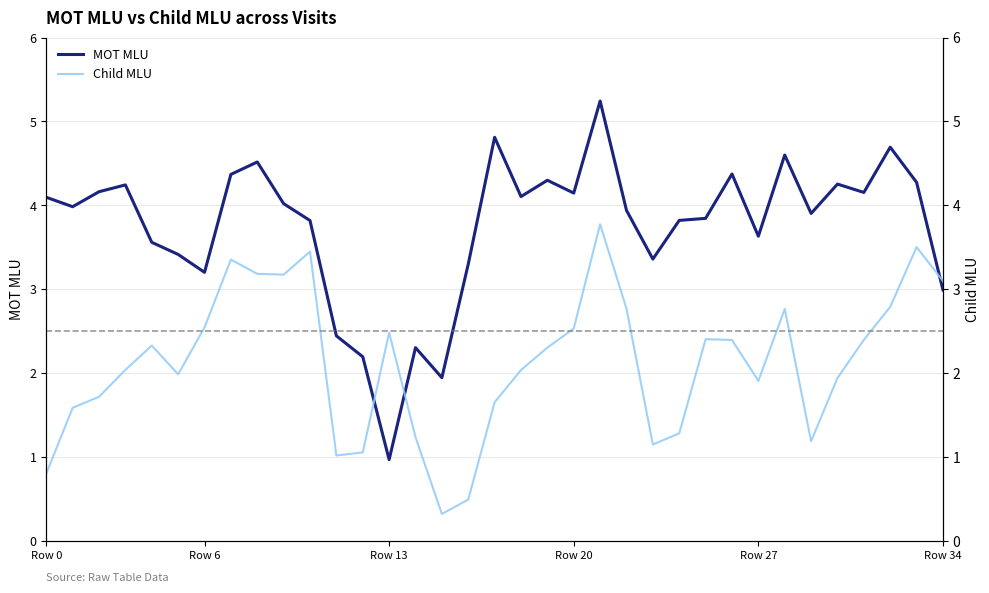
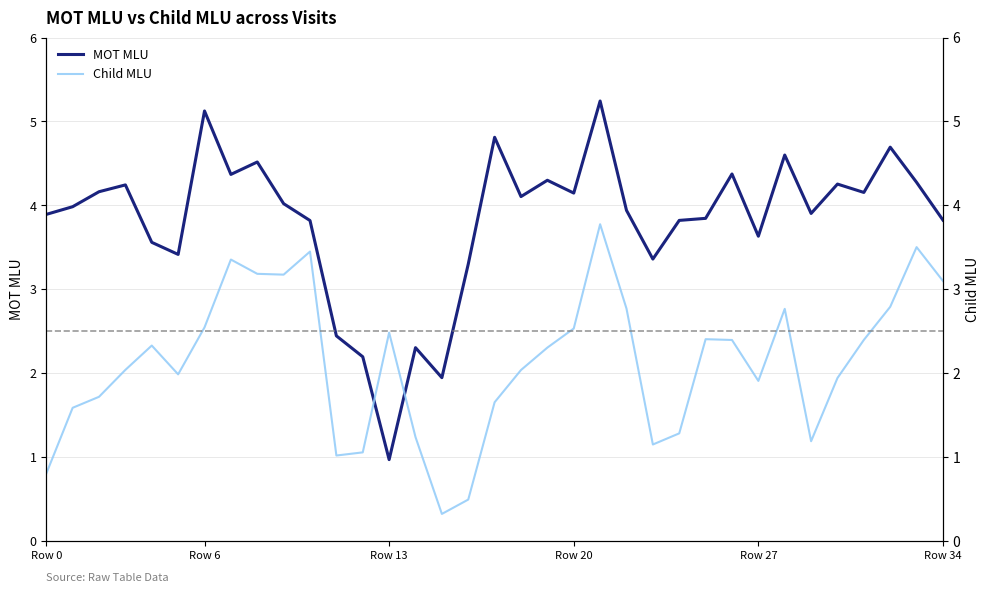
MOT MLU, Row 0: 4.1 -> 3.9
MOT MLU, Row 6: 3.2 -> 5.1
MOT MLU, Row 34: 3.0 -> 3.8
